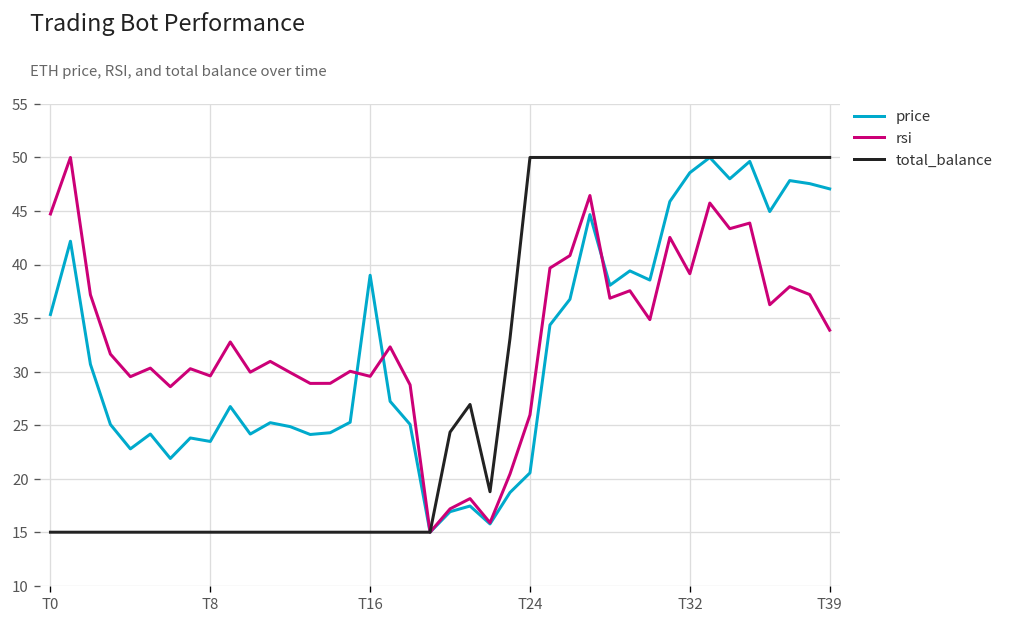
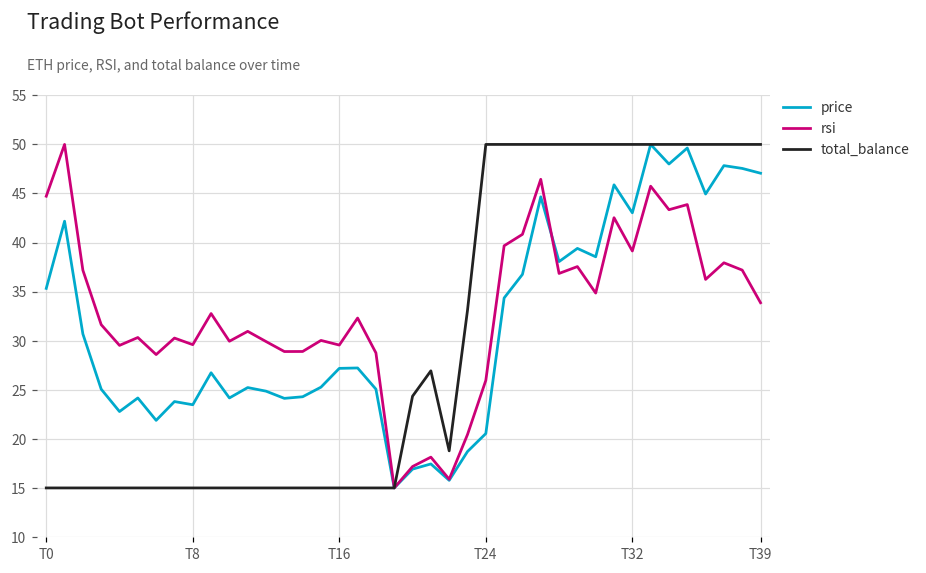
price, T16: 39 -> 27
price, T32: 49 -> 43
